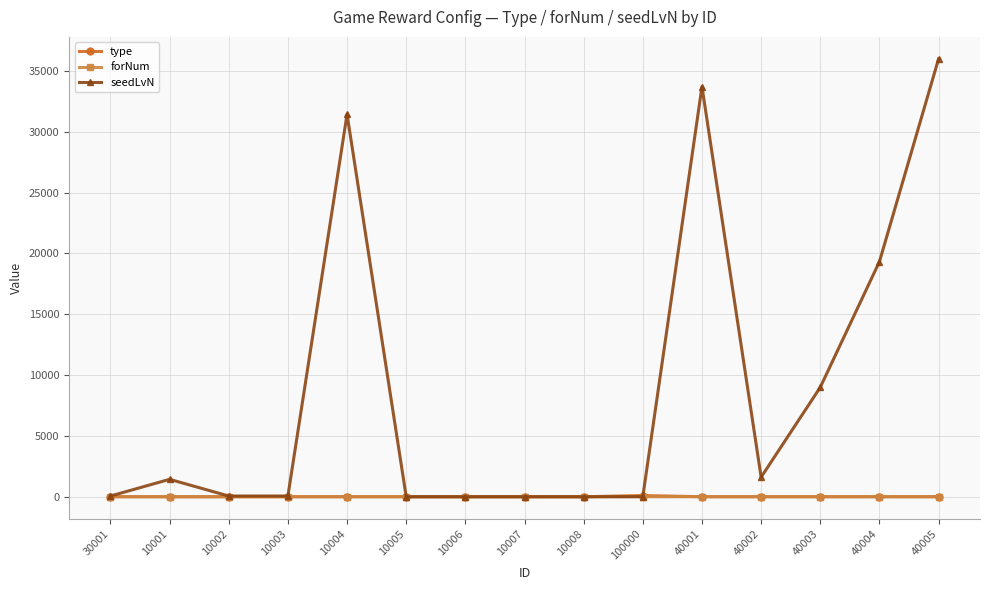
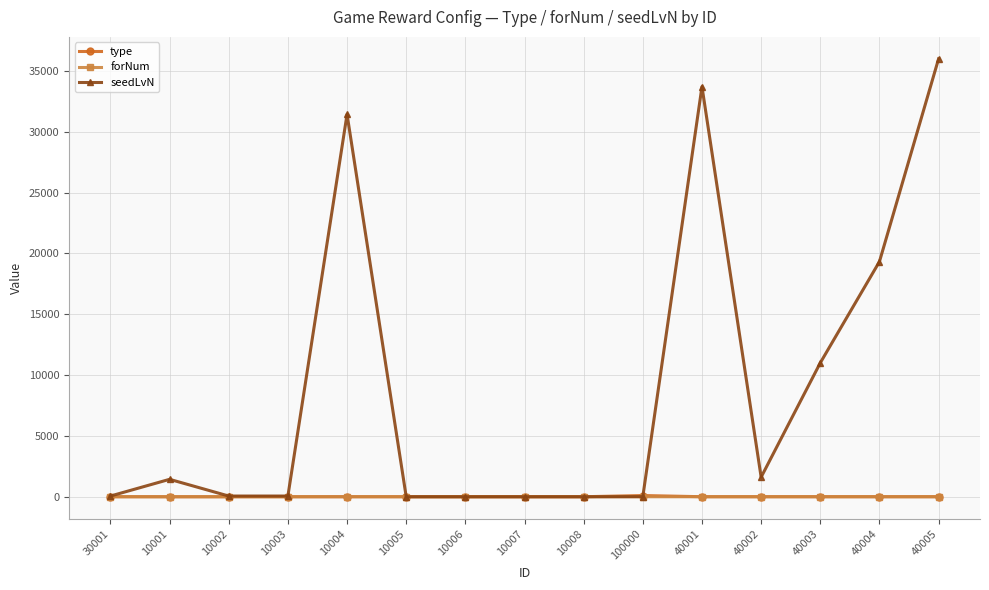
seedLvN, 40003: 9000 -> 11000
